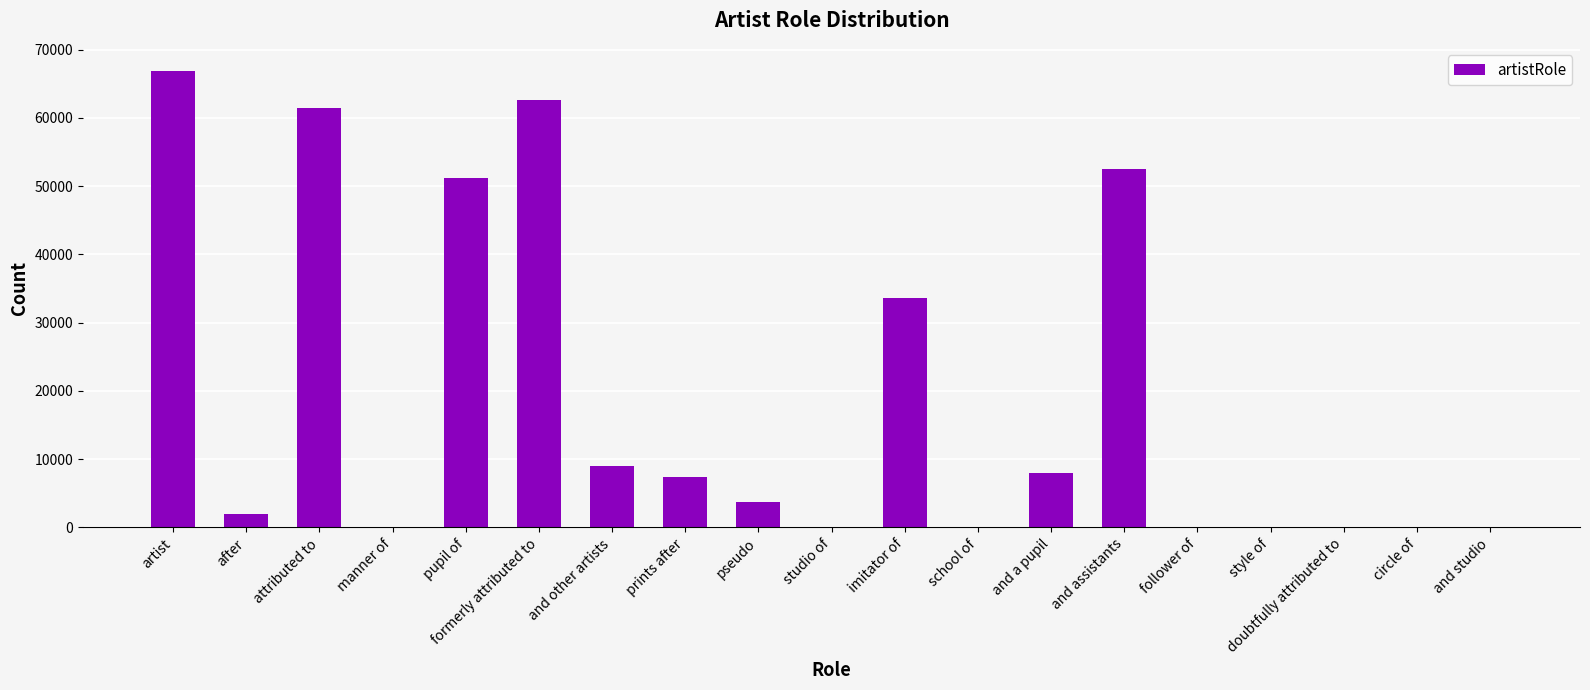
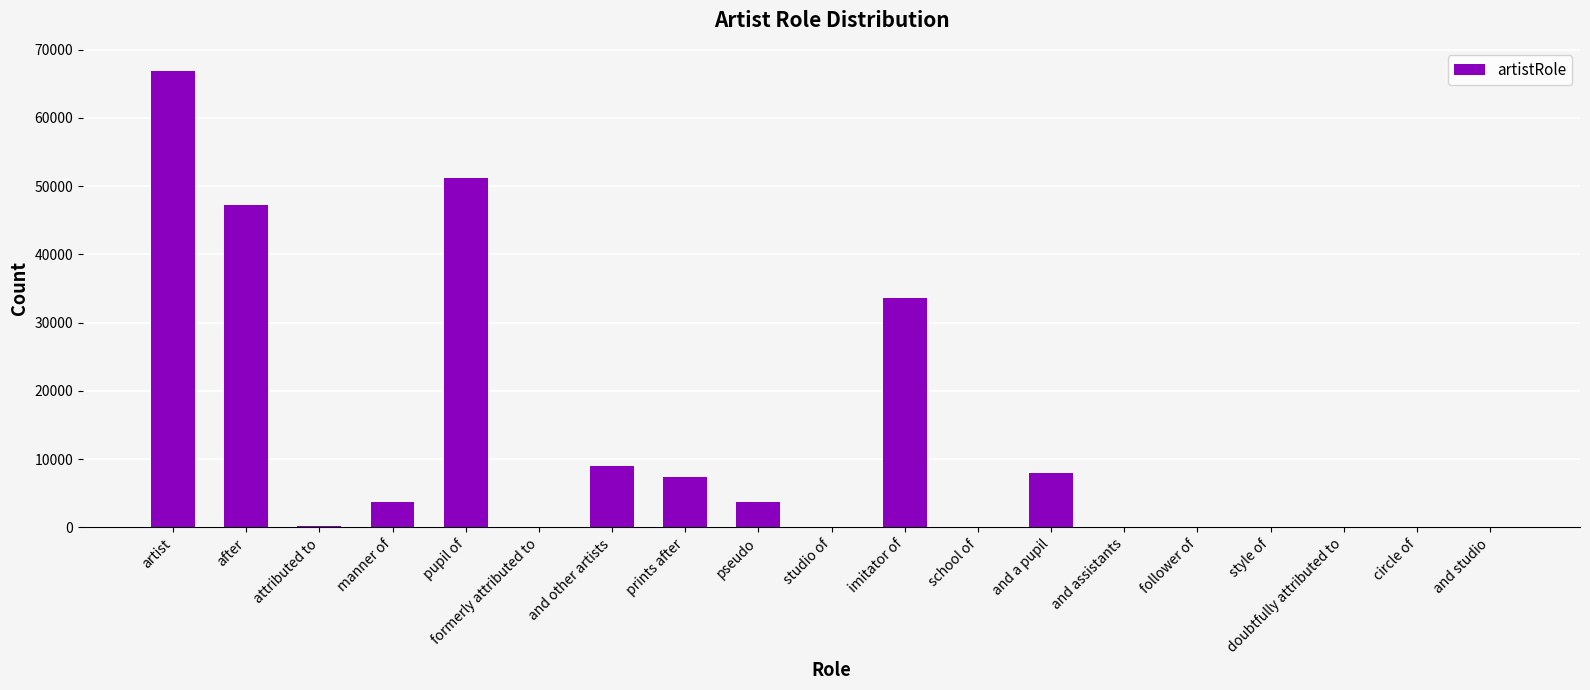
after: 2000 -> 47000
attributed to: 61000 -> 0
manner of: 0 -> 4000
formerly attributed to: 63000 -> 0
and assistants: 52000 -> 0
